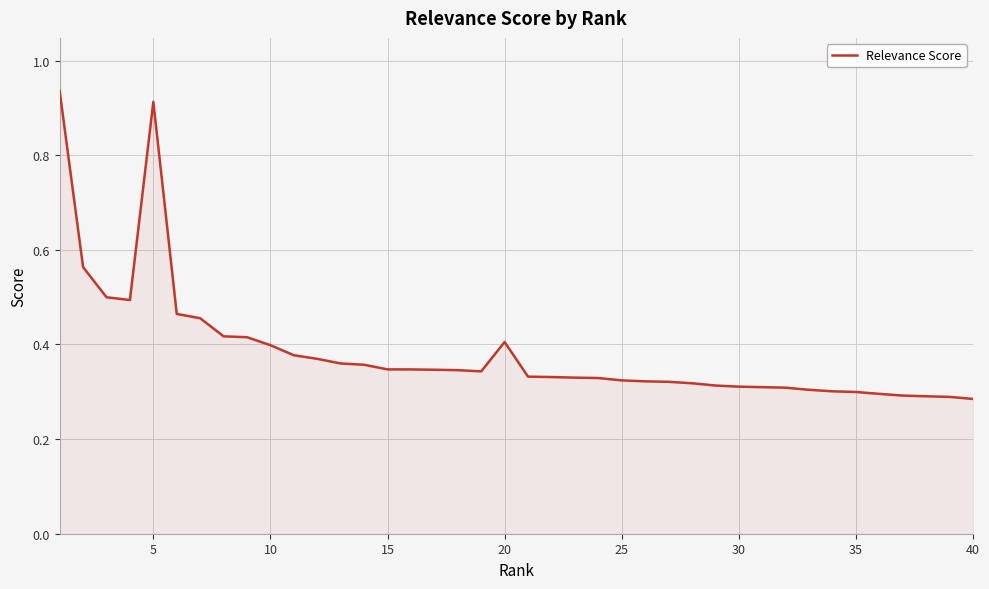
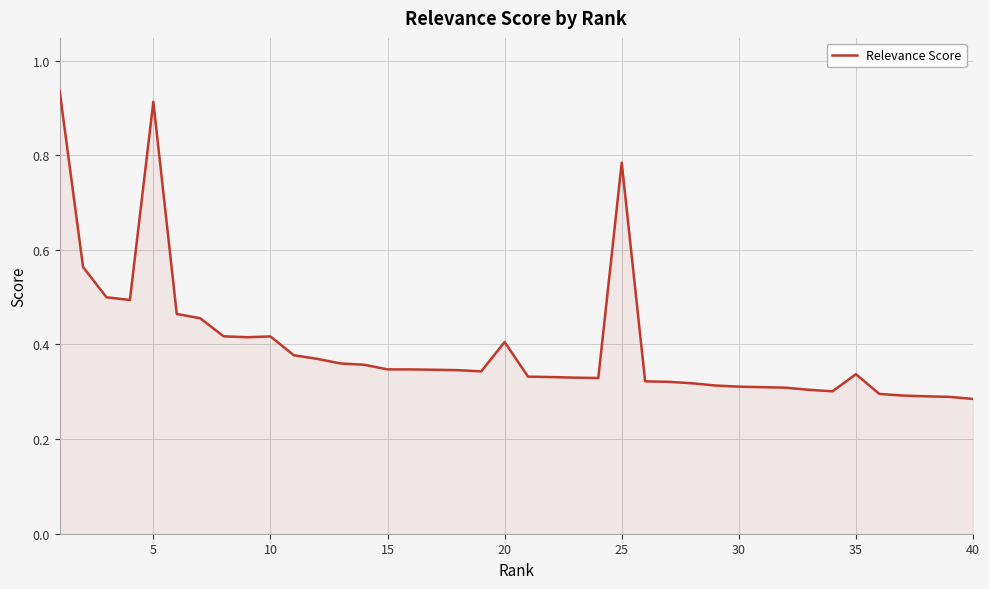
10: 0.40 -> 0.42
25: 0.32 -> 0.78
35: 0.30 -> 0.34
